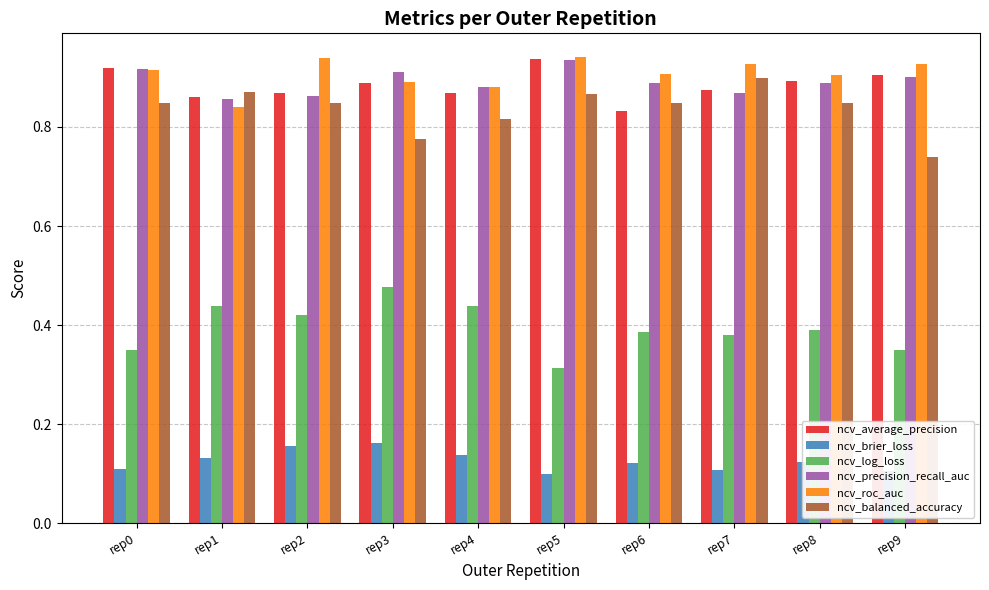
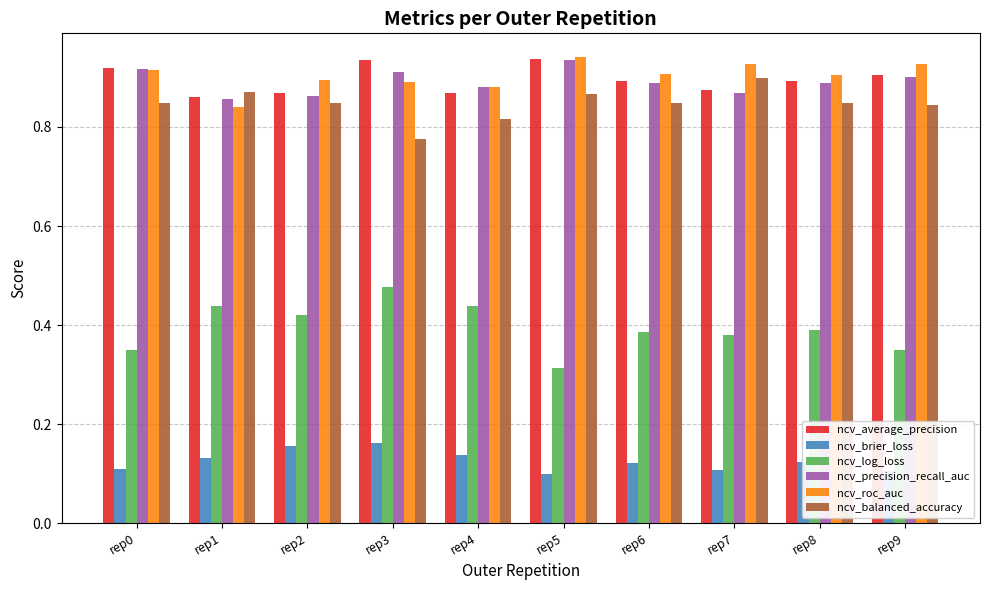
ncv_roc_auc, rep2: 0.94 -> 0.89
ncv_average_precision, rep3: 0.89 -> 0.94
ncv_average_precision, rep6: 0.83 -> 0.89
ncv_balanced_accuracy, rep9: 0.74 -> 0.84
